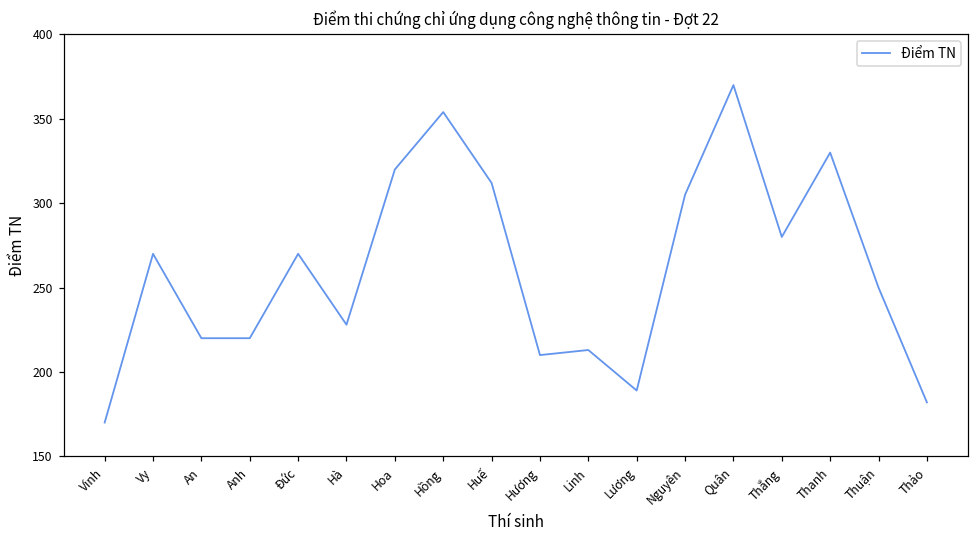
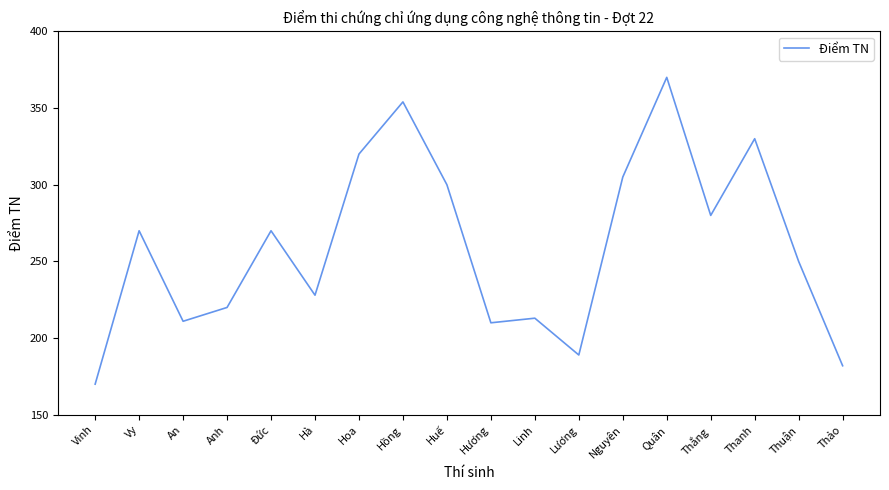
An: 220 -> 211
Huế: 312 -> 300
